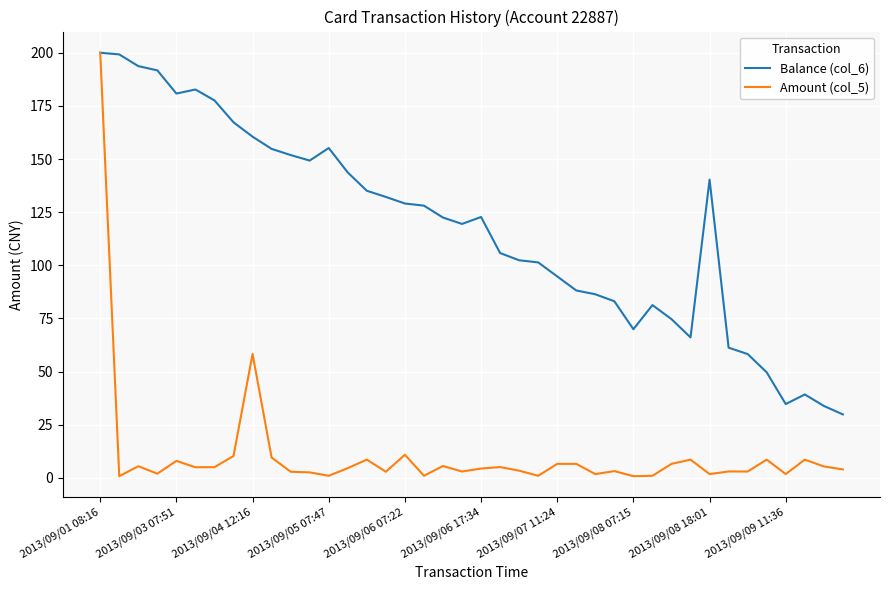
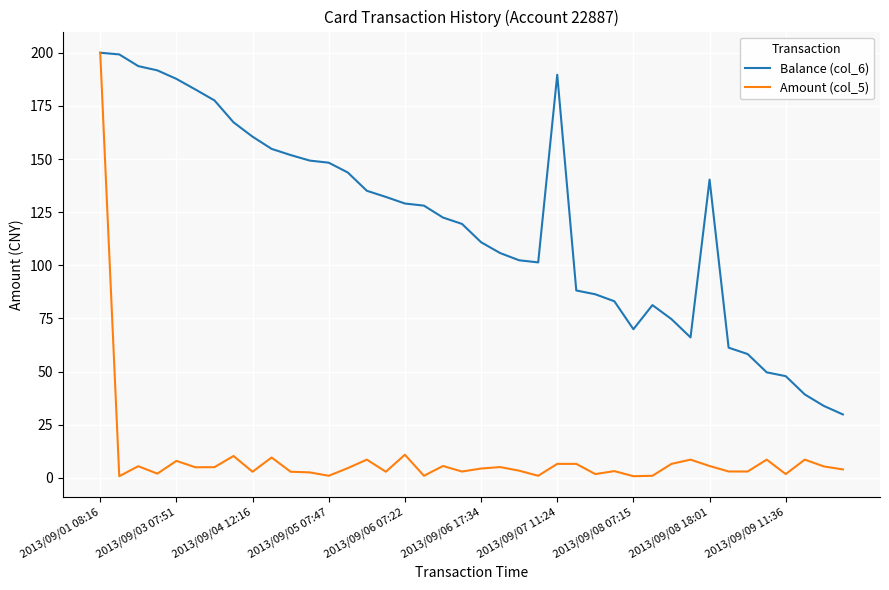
Balance (col_6), 2013/09/03 07:51: 181 -> 188
Amount (col_5), 2013/09/04 12:16: 58 -> 3
Balance (col_6), 2013/09/05 07:47: 155 -> 148
Balance (col_6), 2013/09/06 17:34: 123 -> 111
Balance (col_6), 2013/09/07 11:24: 95 -> 190
Amount (col_5), 2013/09/08 18:01: 2 -> 6
Balance (col_6), 2013/09/09 11:36: 35 -> 48
